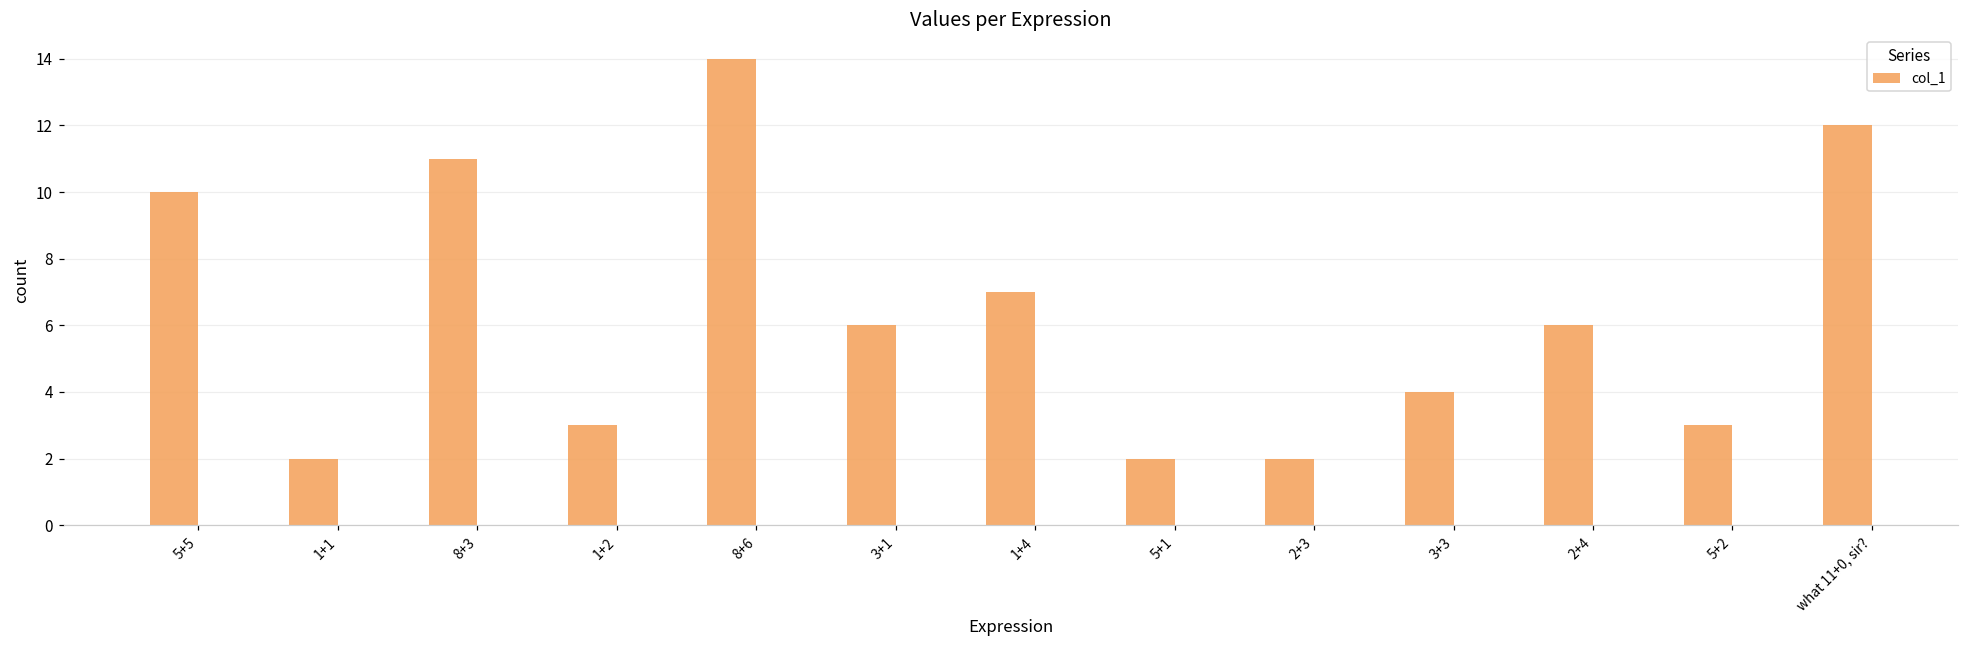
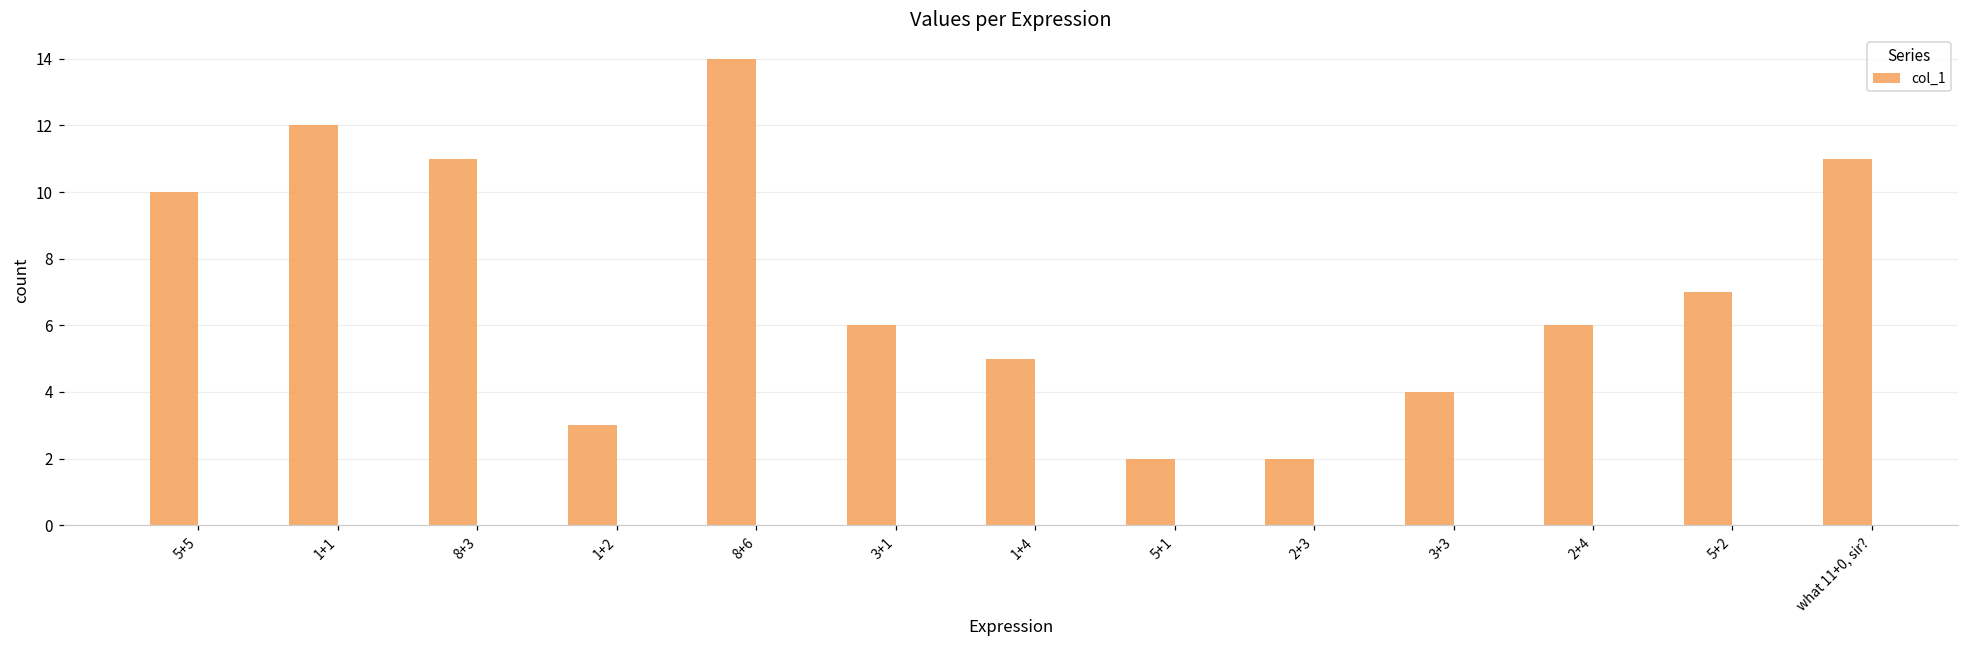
1+1: 2 -> 12
1+4: 7 -> 5
5+2: 3 -> 7
what 11+0, sir?: 12 -> 11
